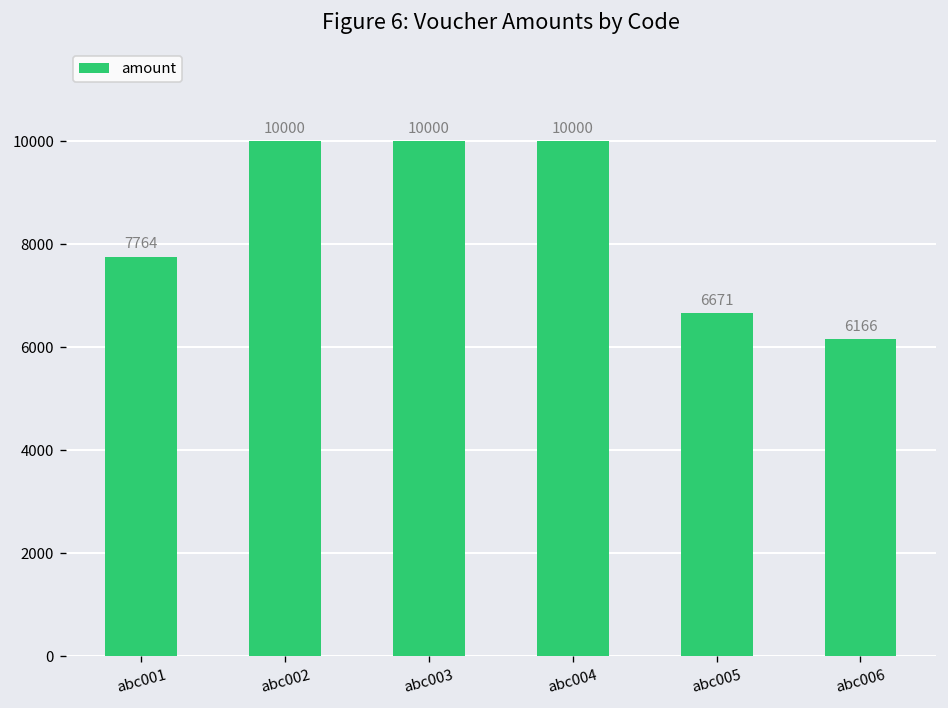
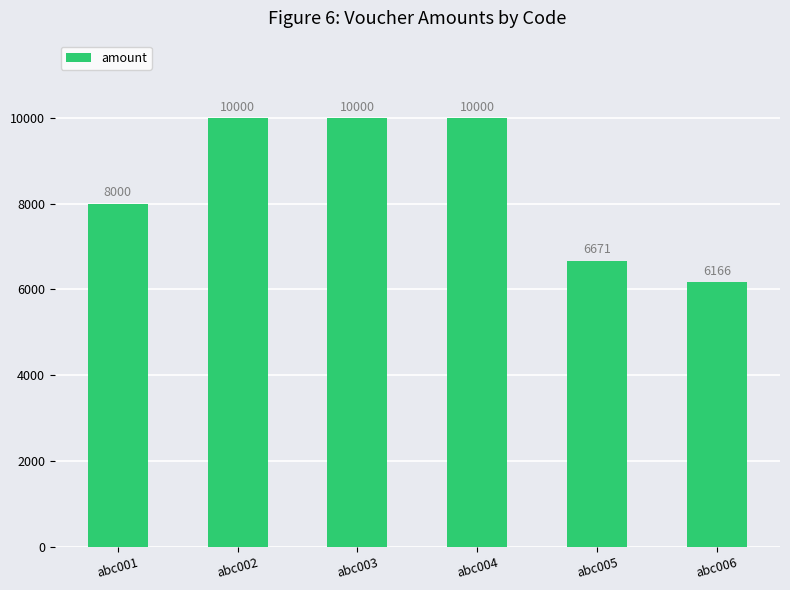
abc001: 7764 -> 8000
